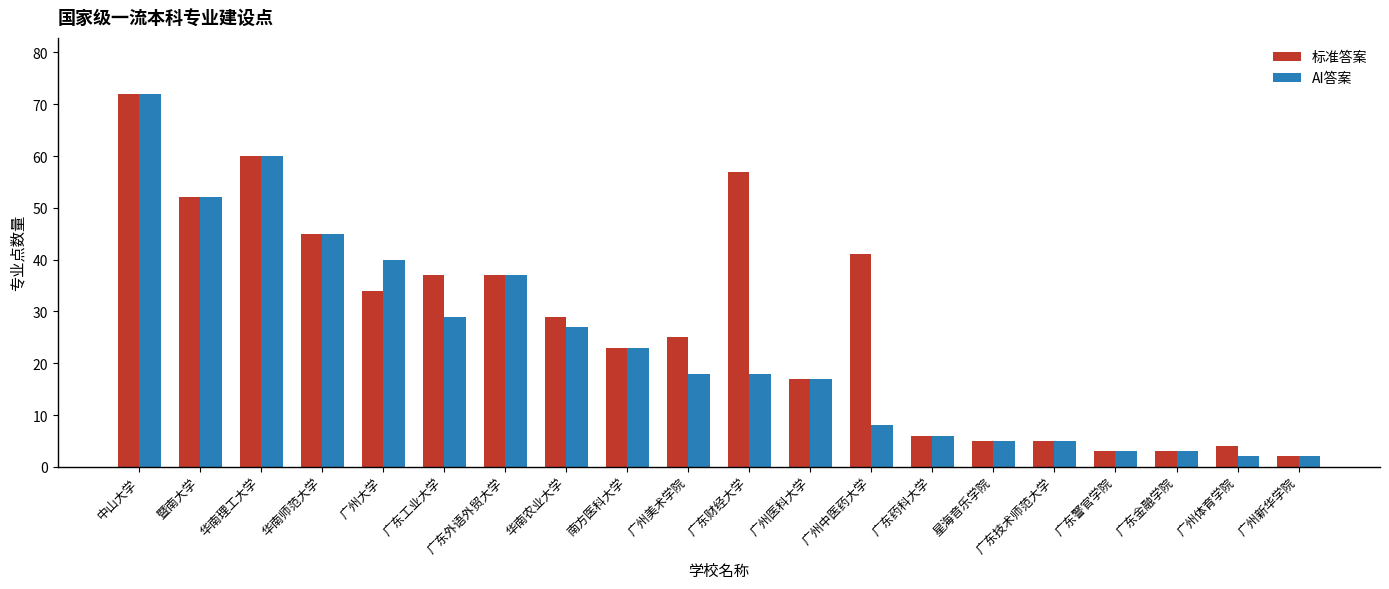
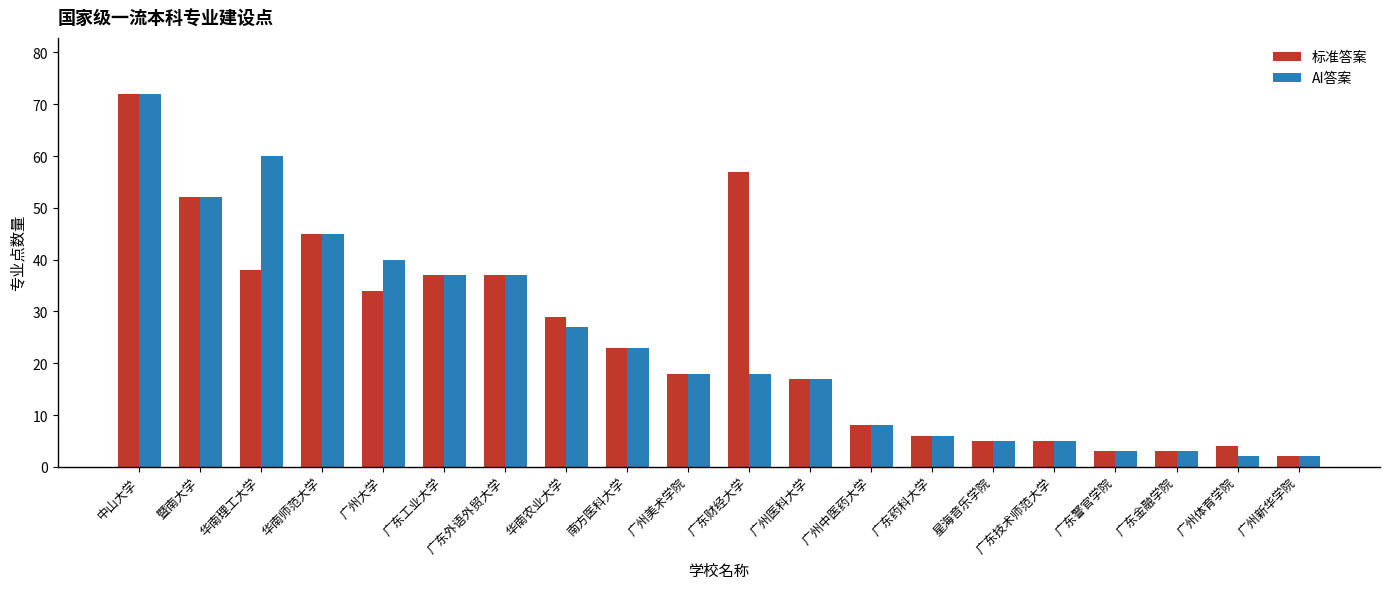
标准答案, 华南理工大学: 60 -> 38
AI答案, 广东工业大学: 29 -> 37
标准答案, 广州美术学院: 25 -> 18
标准答案, 广州中医药大学: 41 -> 8
